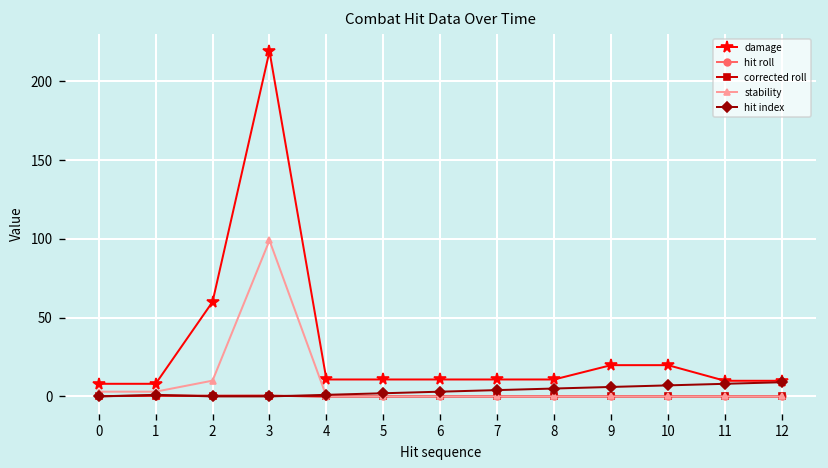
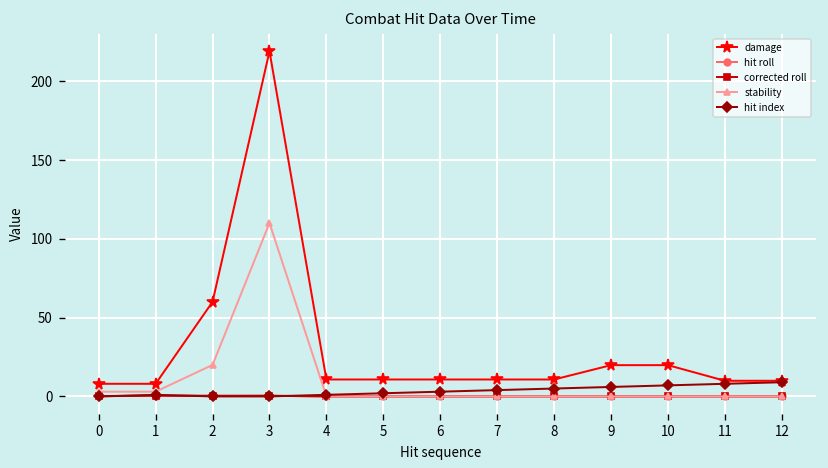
stability, 2: 10 -> 20
stability, 3: 99 -> 110
